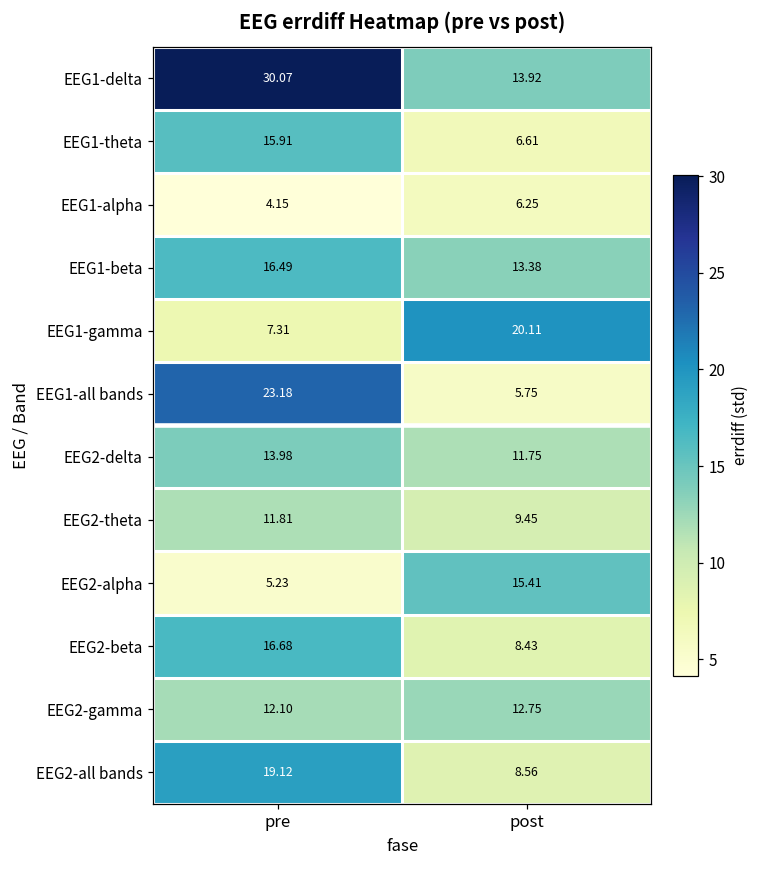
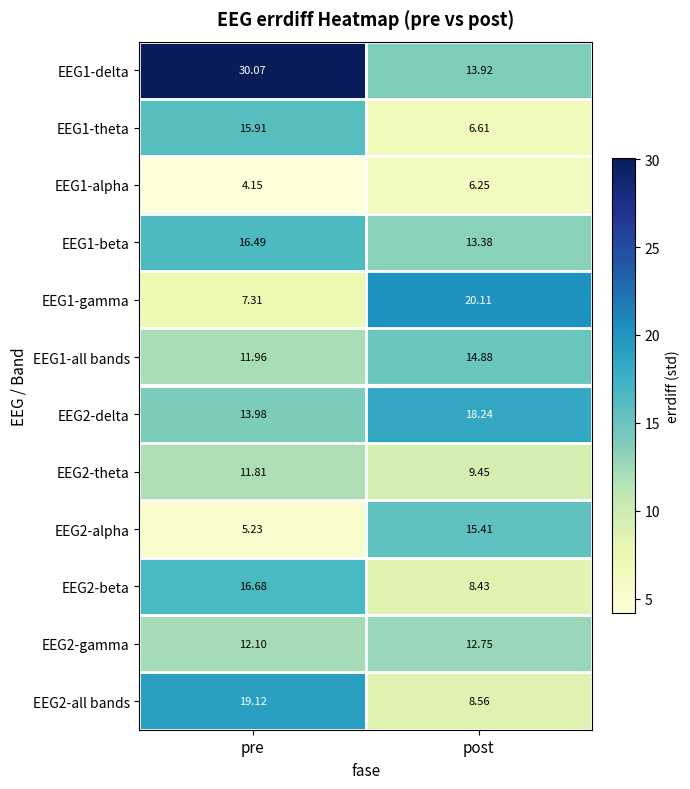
EEG1-all bands, pre: 23.18 -> 11.96
EEG1-all bands, post: 5.75 -> 14.88
EEG2-delta, post: 11.75 -> 18.24
